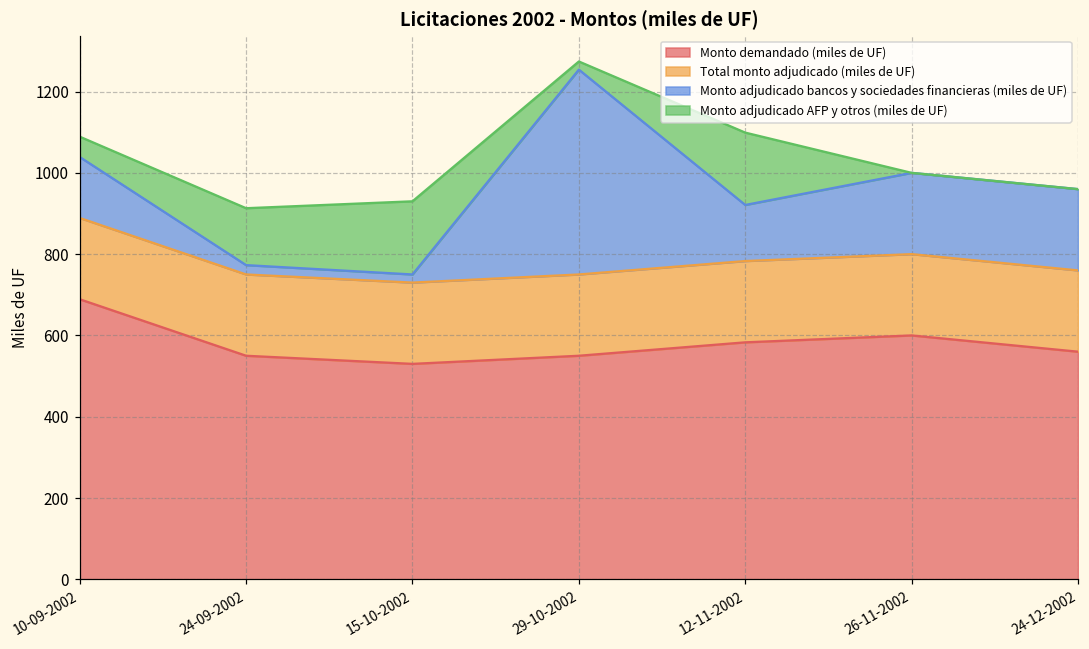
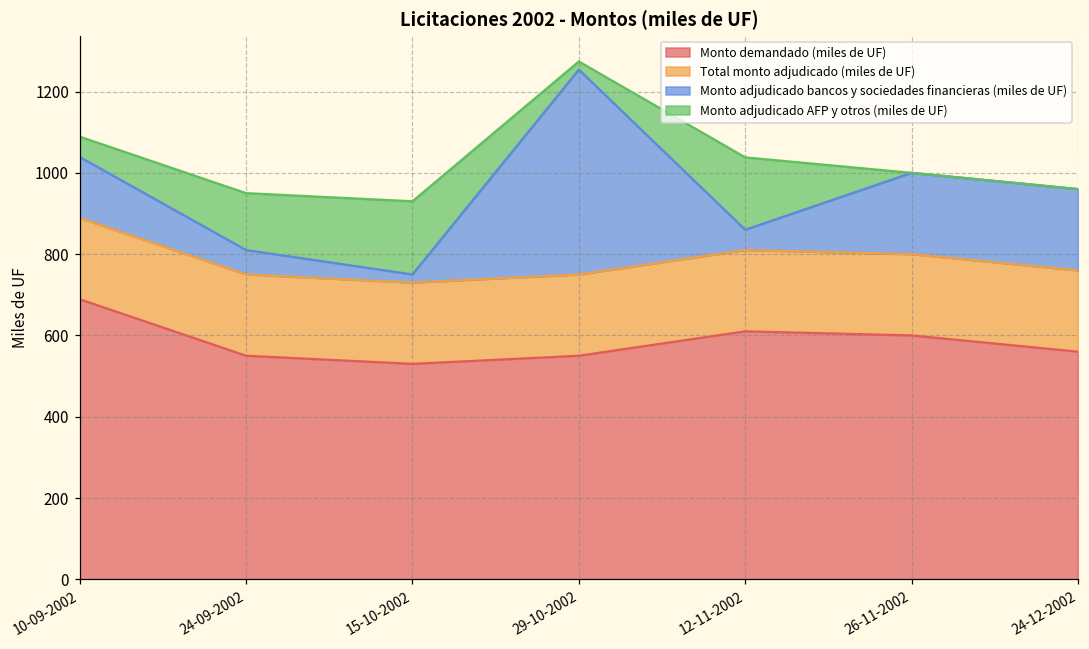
Monto adjudicado bancos y sociedades financieras (miles de UF), 24-09-2002: 20 -> 60
Monto demandado (miles de UF), 12-11-2002: 580 -> 610
Monto adjudicado bancos y sociedades financieras (miles de UF), 12-11-2002: 140 -> 50
